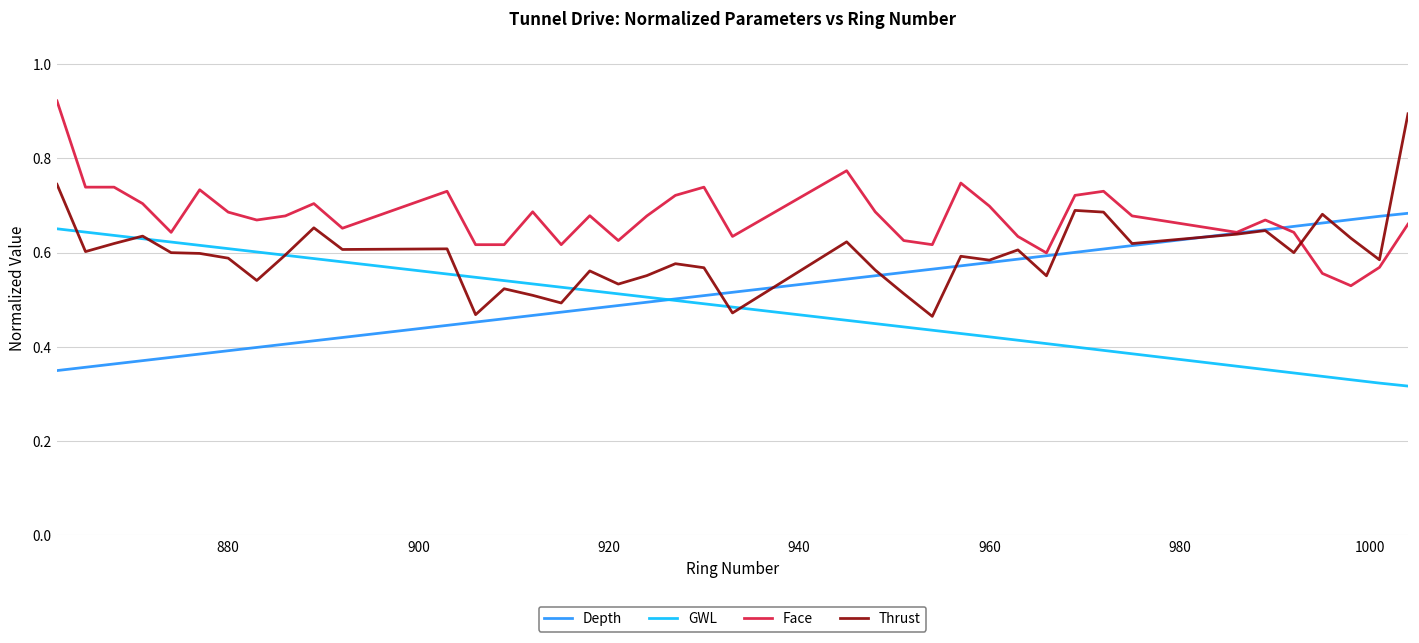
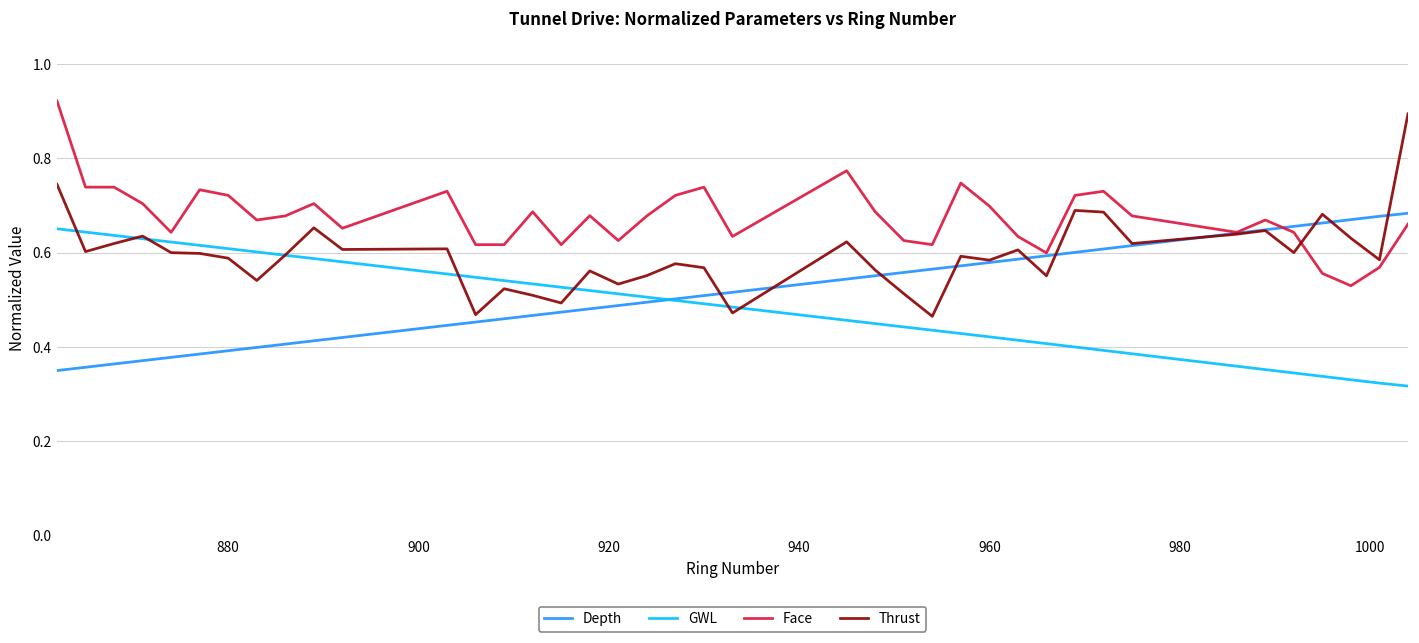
Face, 880: 0.69 -> 0.72
